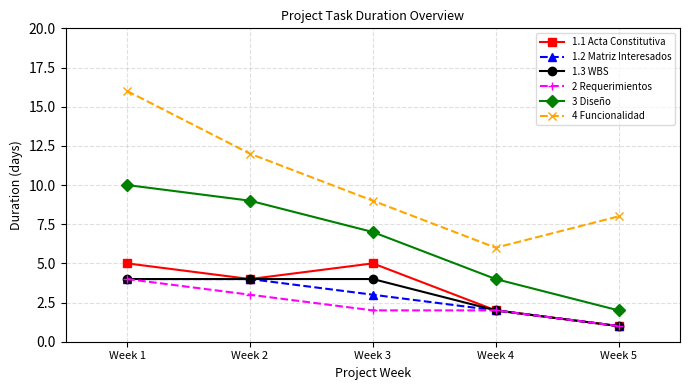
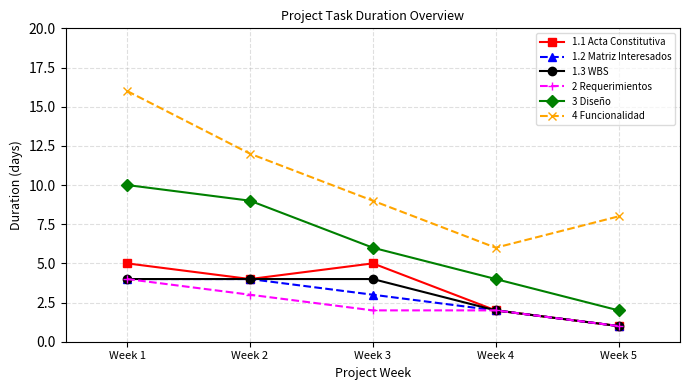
3 Diseño, Week 3: 7 -> 6
